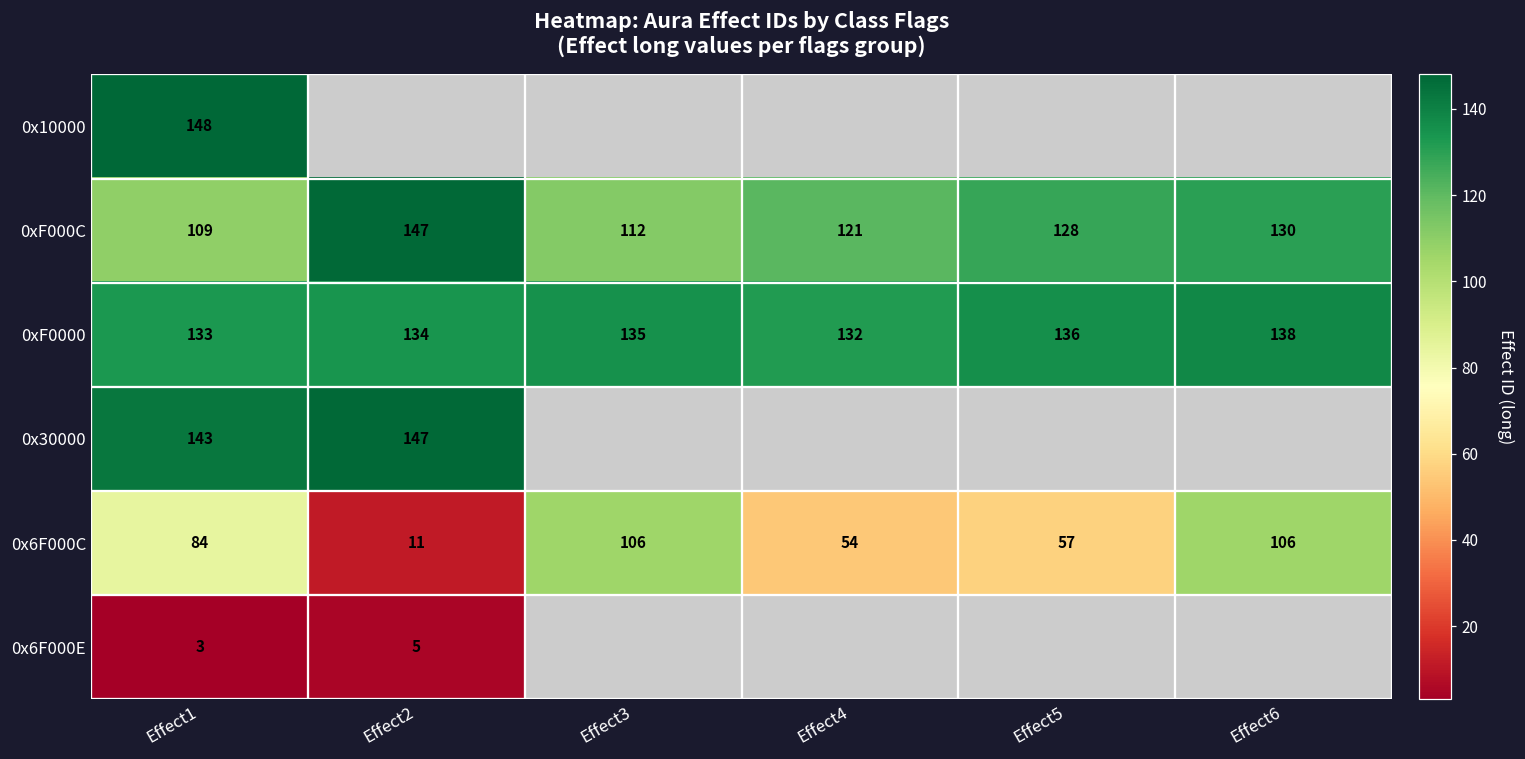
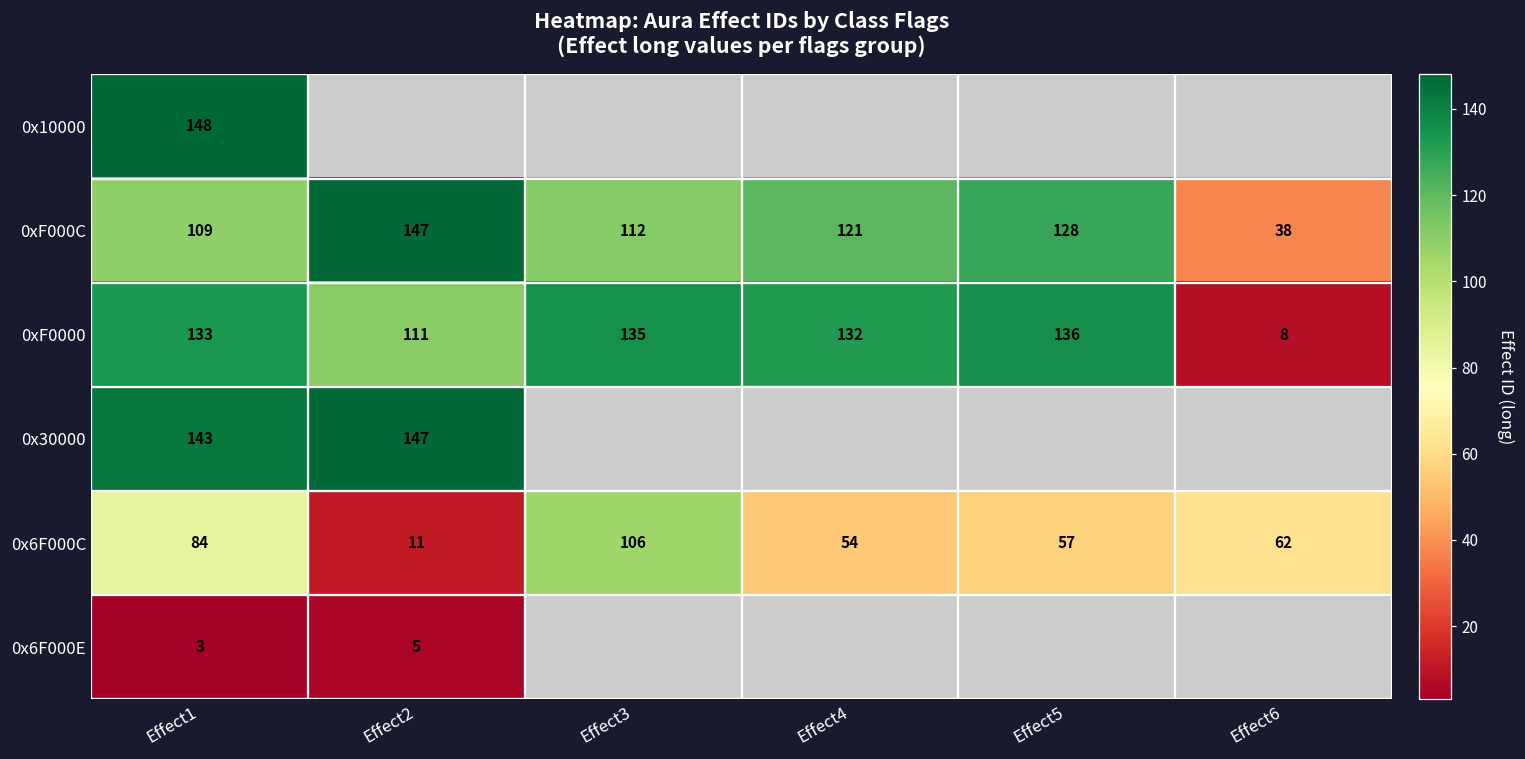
0xF000C, Effect6: 130 -> 38
0xF0000, Effect2: 134 -> 111
0xF0000, Effect6: 138 -> 8
0x6F000C, Effect6: 106 -> 62
